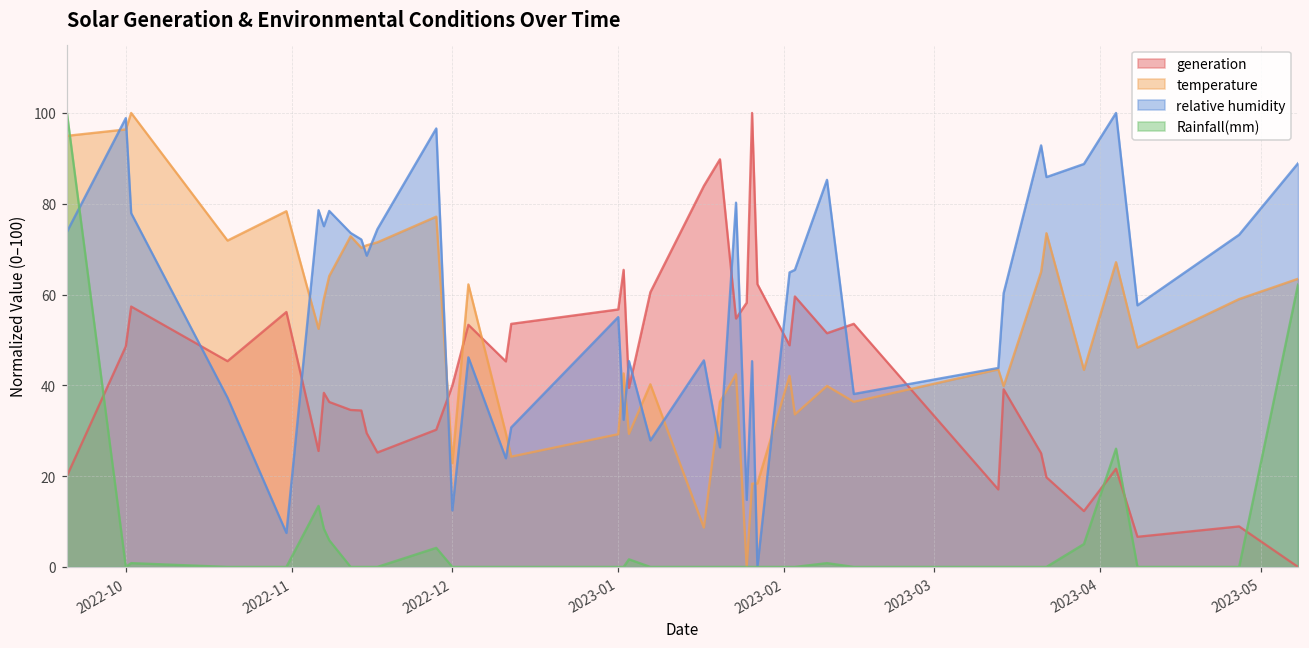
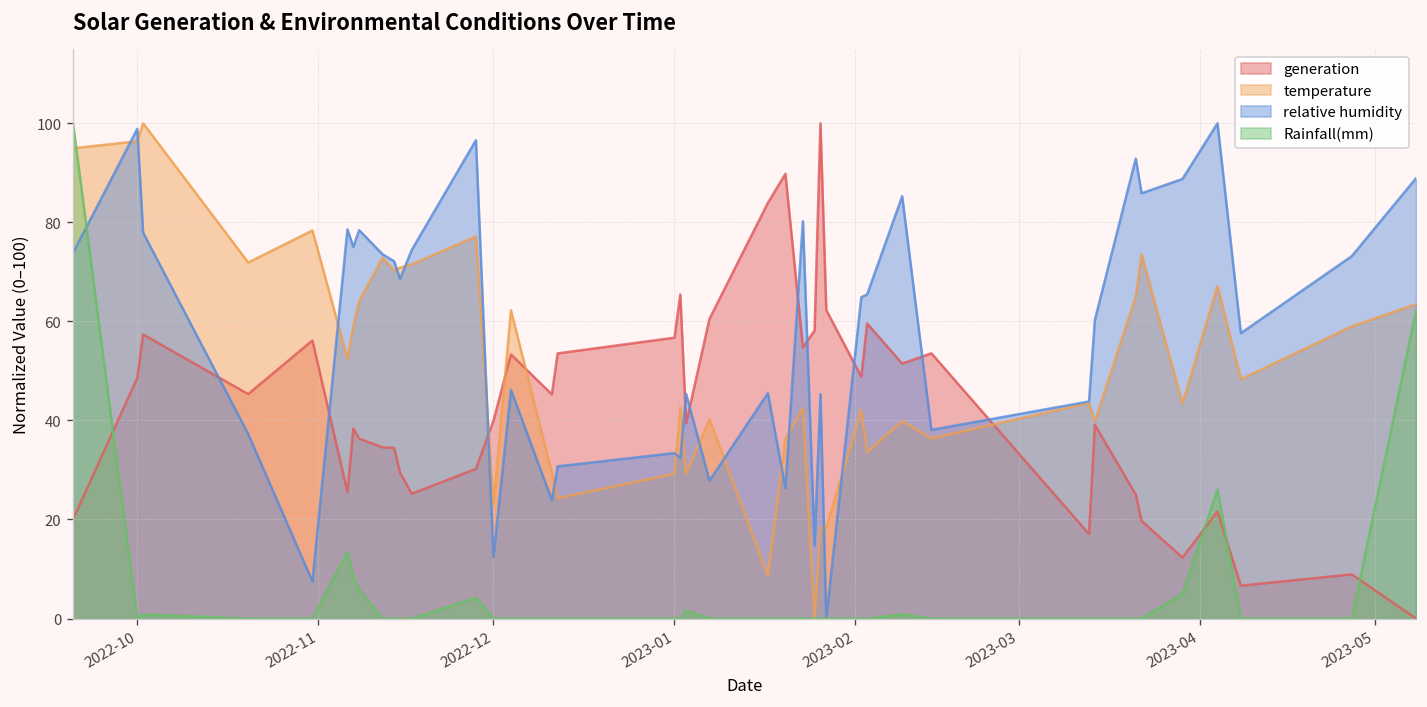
relative humidity, 2023-01: 55 -> 33
